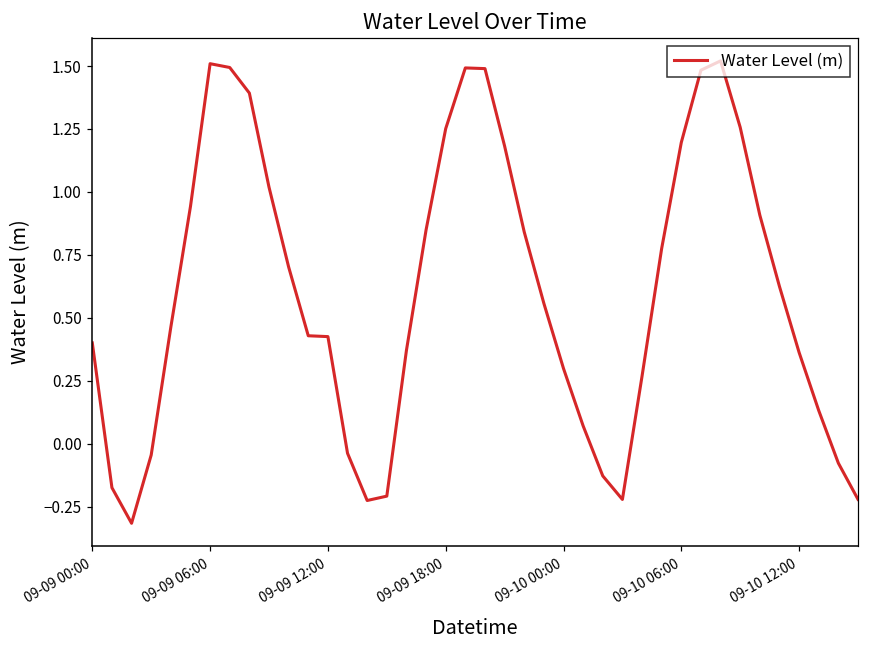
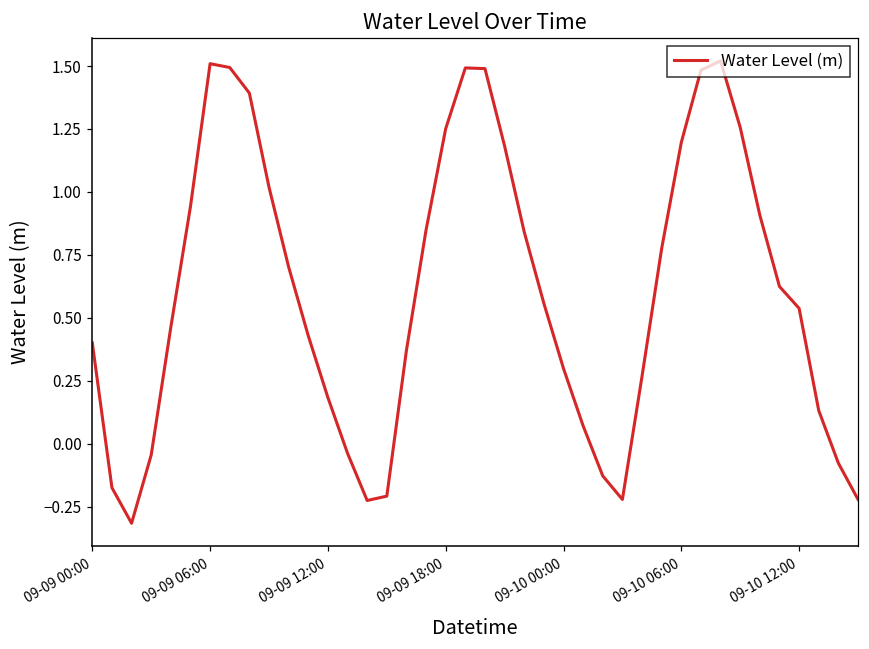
09-09 12:00: 0.43 -> 0.18
09-10 12:00: 0.36 -> 0.54
